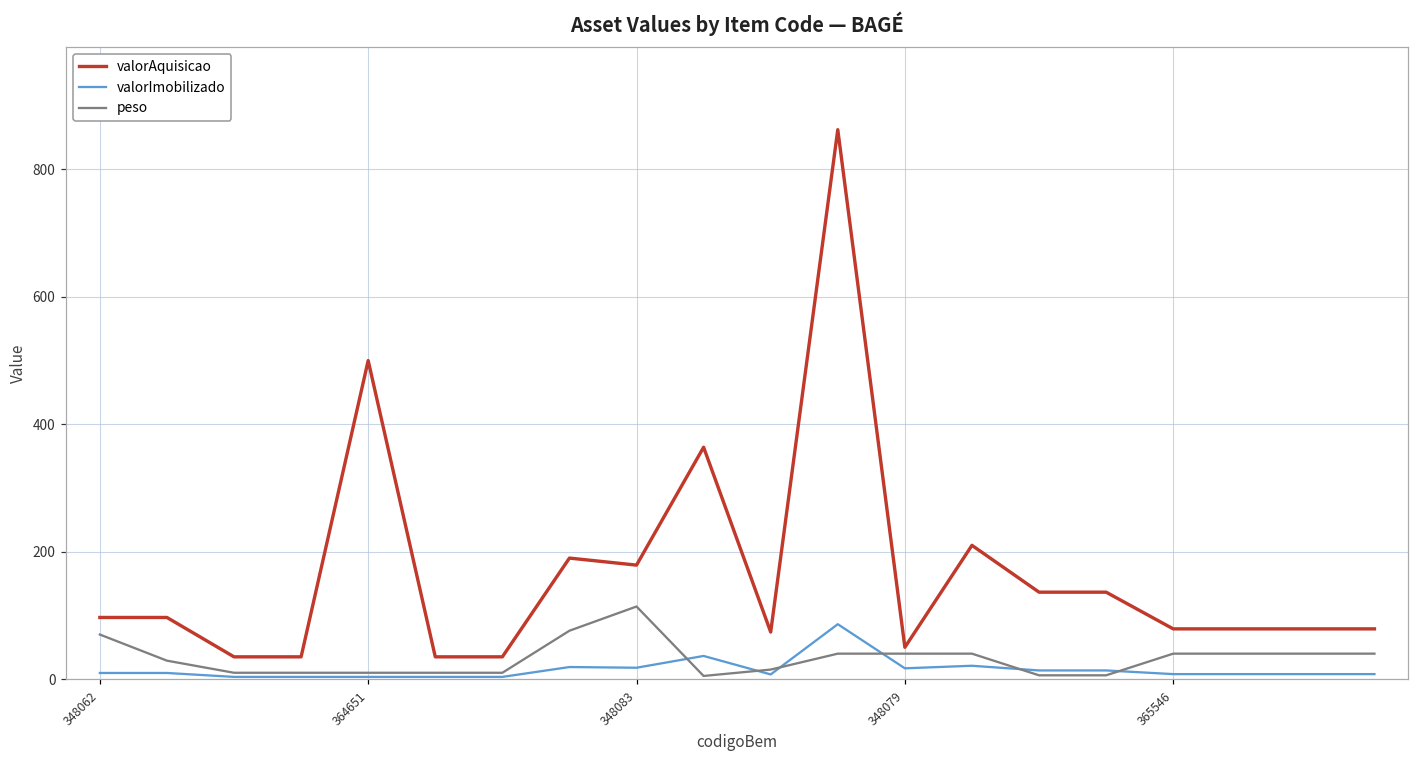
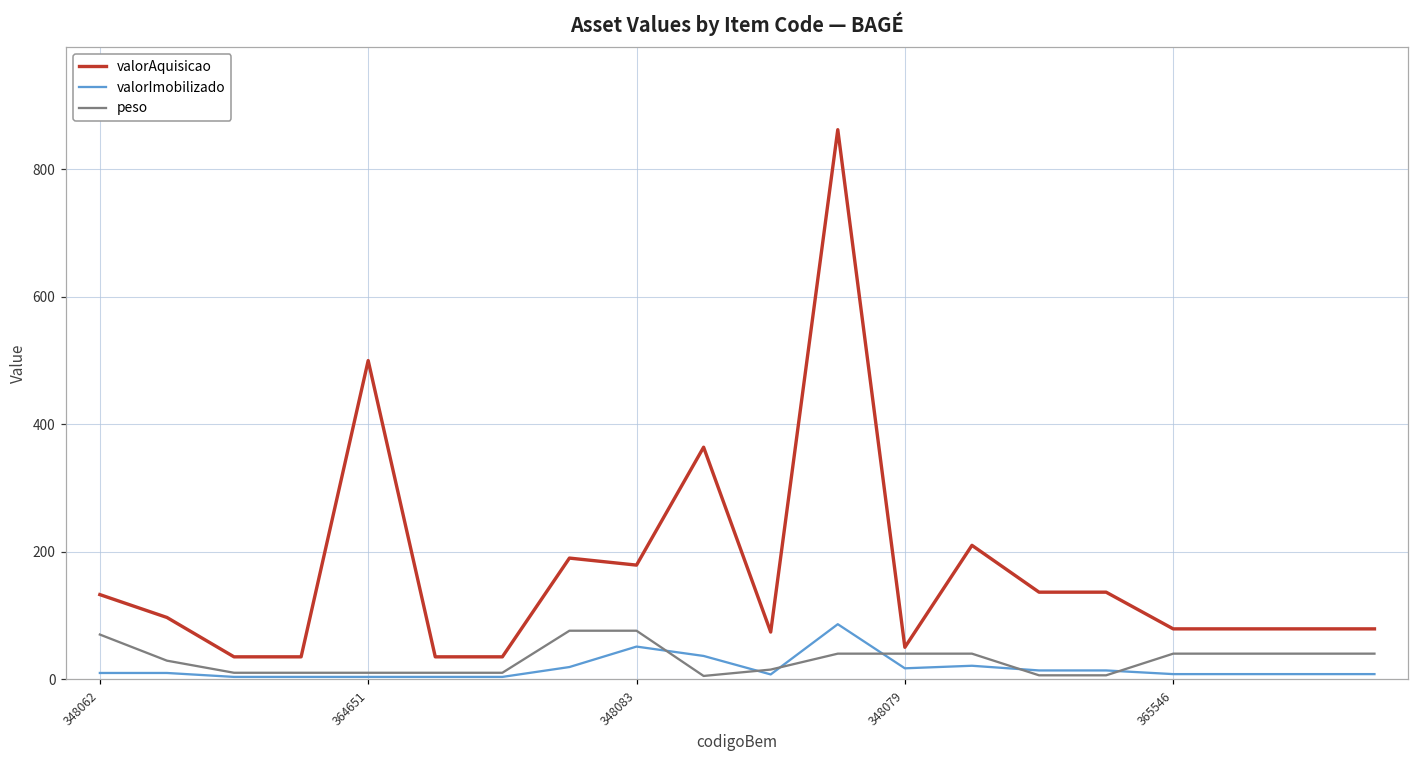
valorAquisicao, 348062: 100 -> 130
valorImobilizado, 348083: 20 -> 50
peso, 348083: 110 -> 80
